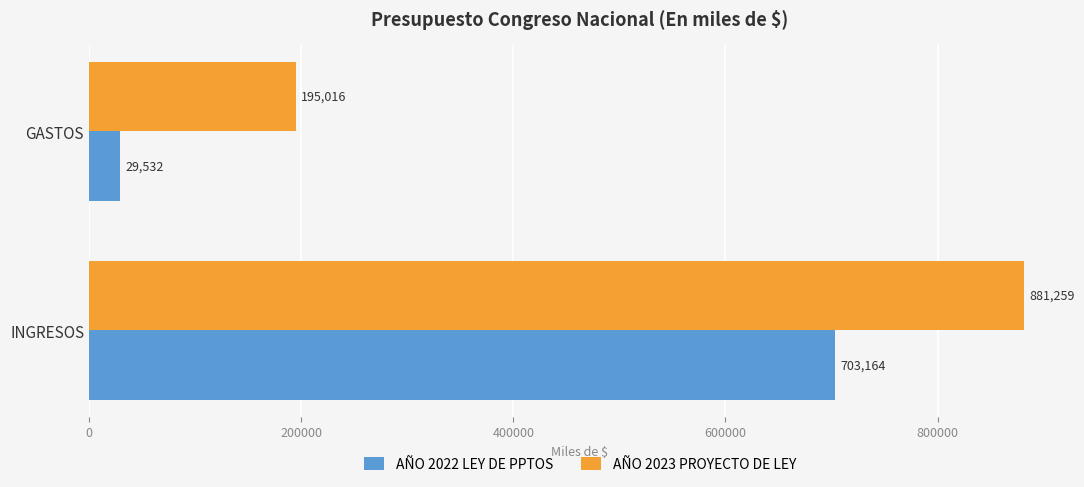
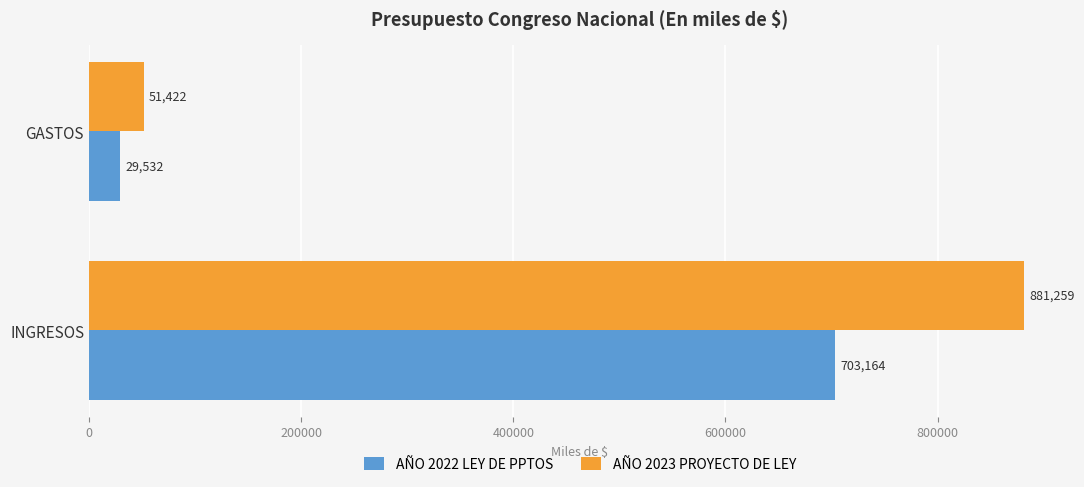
AÑO 2023 PROYECTO DE LEY, GASTOS: 195,016 -> 51,422
